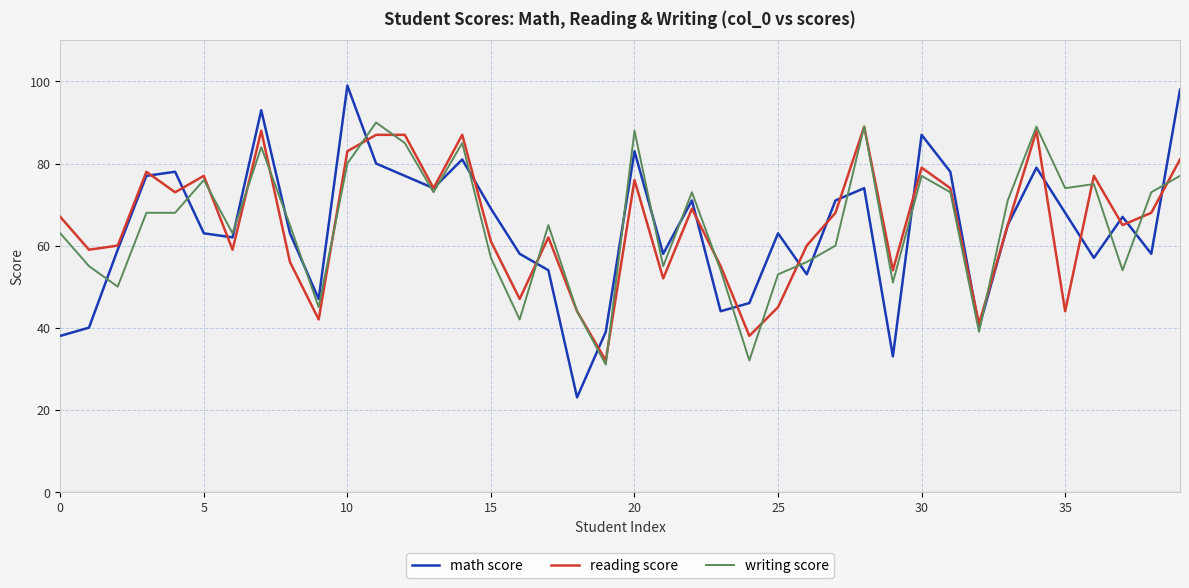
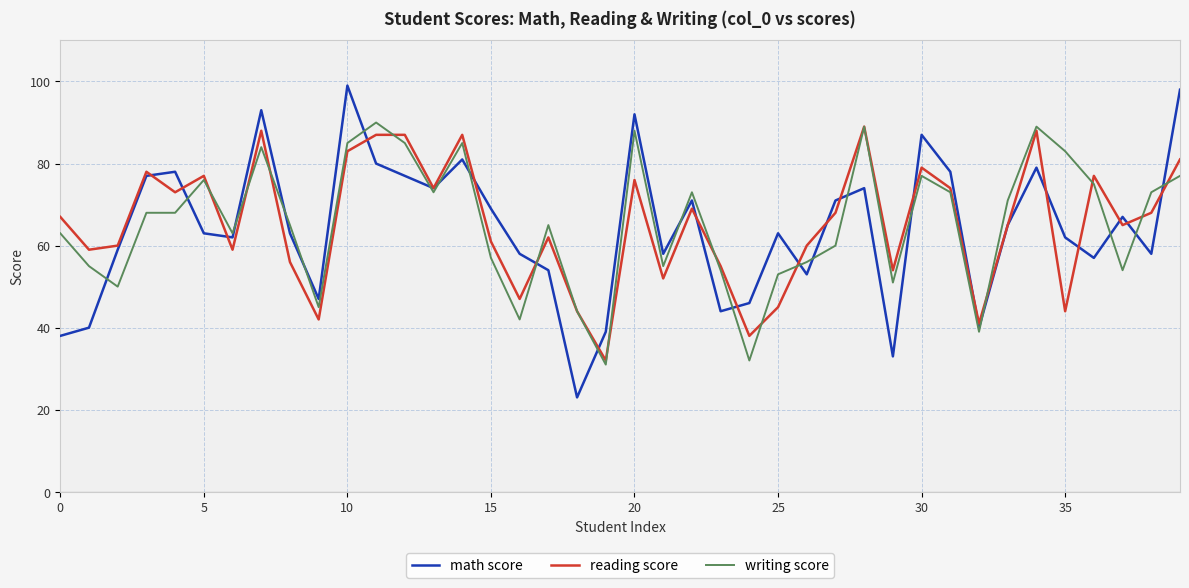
writing score, 10: 80 -> 85
math score, 20: 83 -> 92
math score, 35: 68 -> 62
writing score, 35: 74 -> 83
